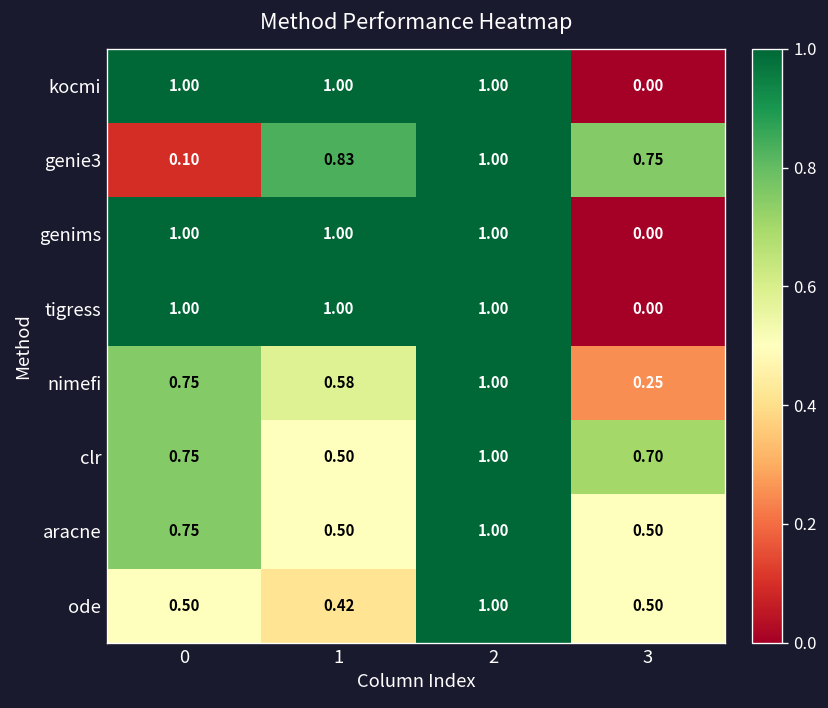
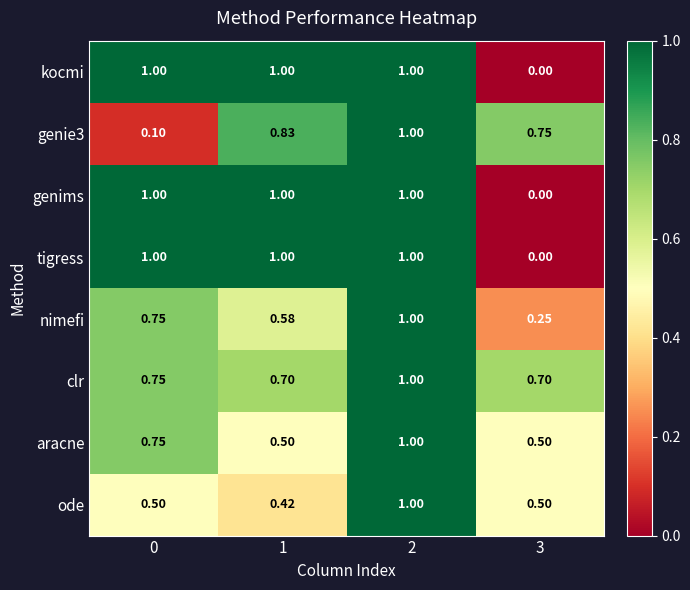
clr, 1: 0.50 -> 0.70
